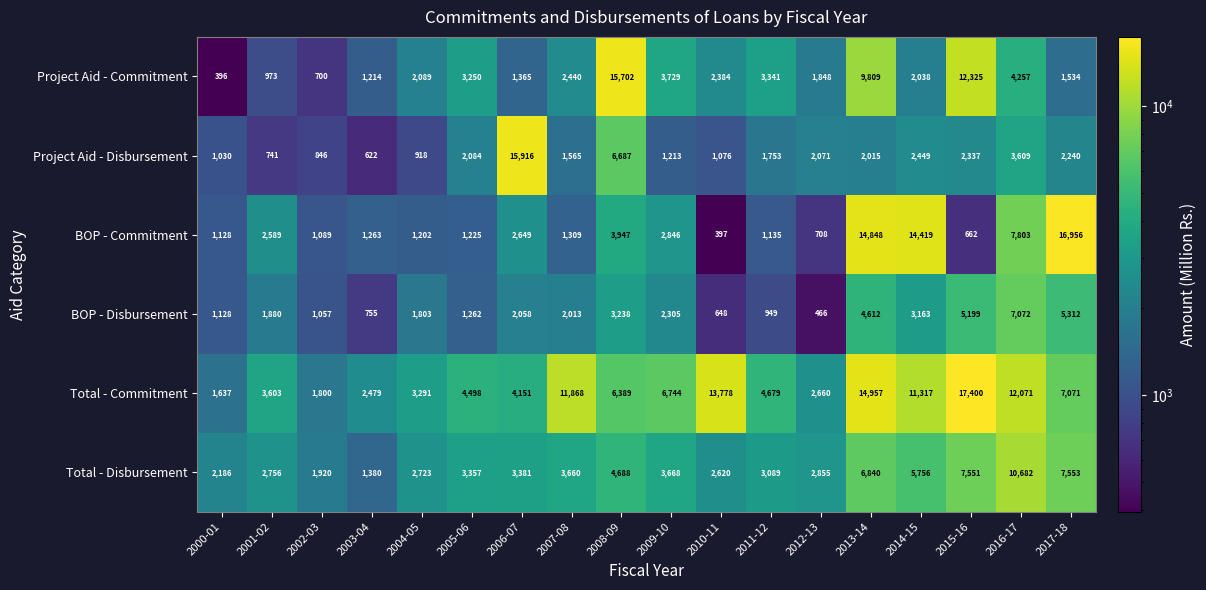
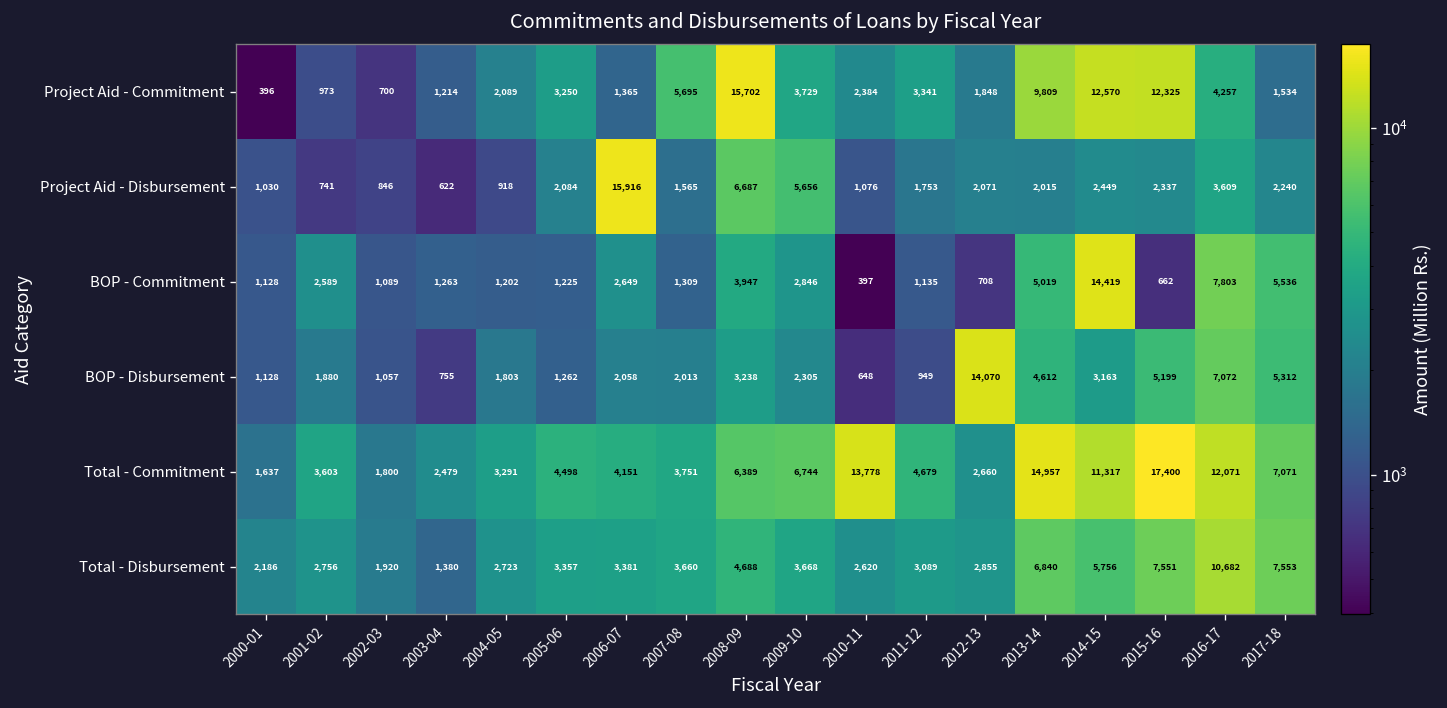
Project Aid - Commitment, 2007-08: 2,440 -> 5,695
Project Aid - Commitment, 2014-15: 2,038 -> 12,570
Project Aid - Disbursement, 2009-10: 1,213 -> 5,656
BOP - Commitment, 2013-14: 14,848 -> 5,019
BOP - Commitment, 2017-18: 16,956 -> 5,536
BOP - Disbursement, 2012-13: 466 -> 14,070
Total - Commitment, 2007-08: 11,868 -> 3,751
